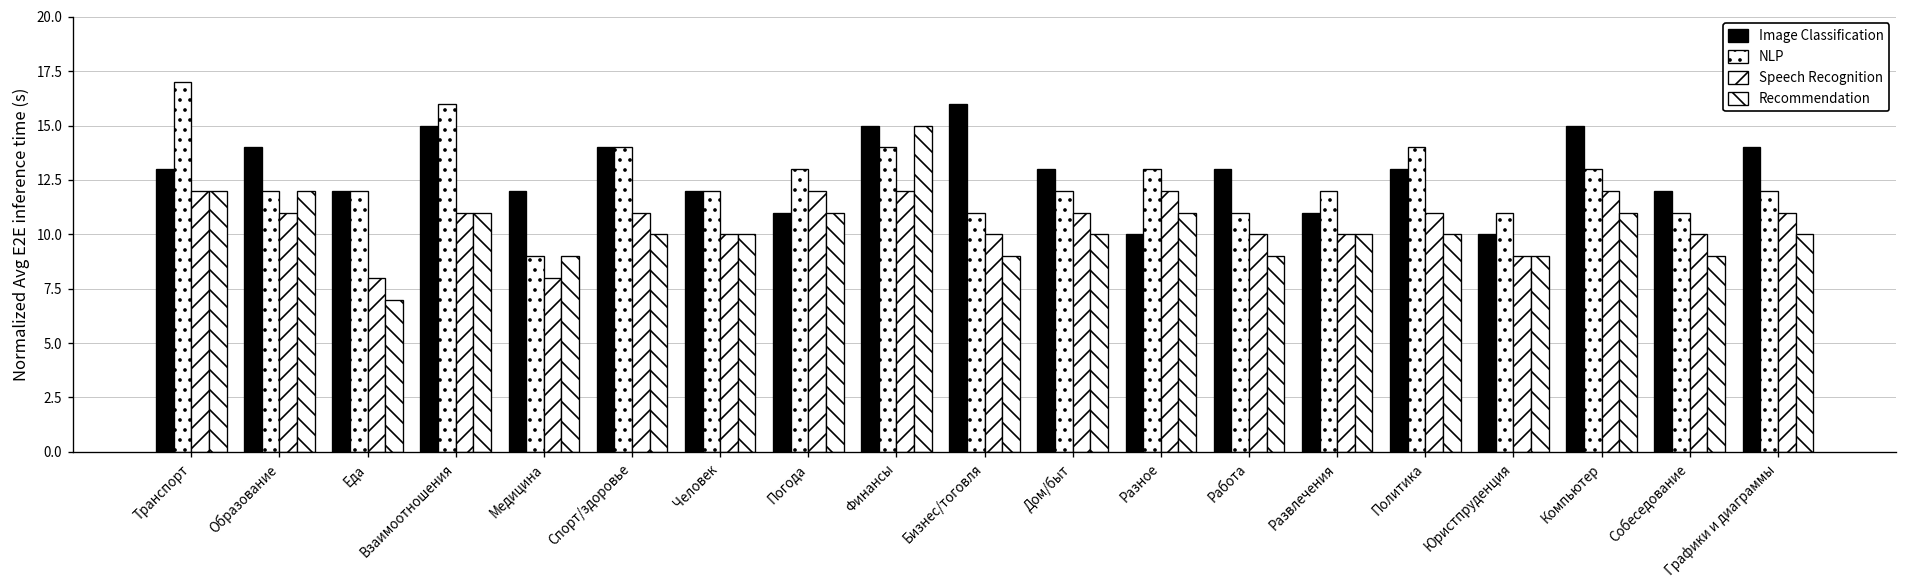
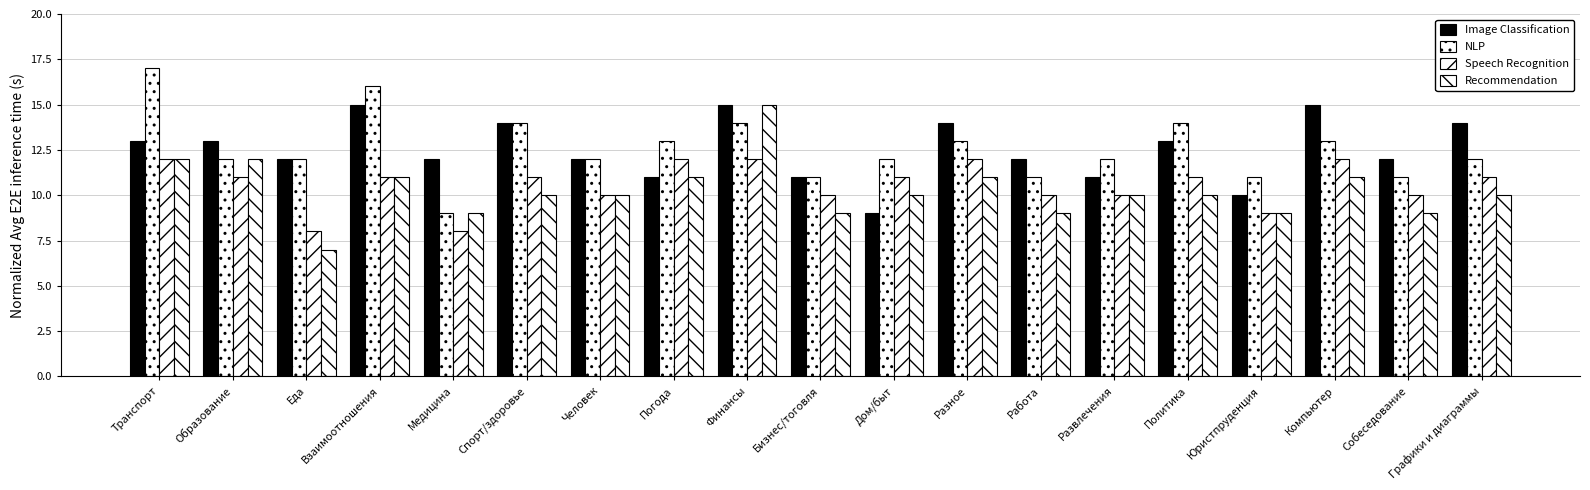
Image Classification, Образование: 14 -> 13
Image Classification, Бизнес/тоговля: 16 -> 11
Image Classification, Дом/быт: 13 -> 9
Image Classification, Разное: 10 -> 14
Image Classification, Работа: 13 -> 12
